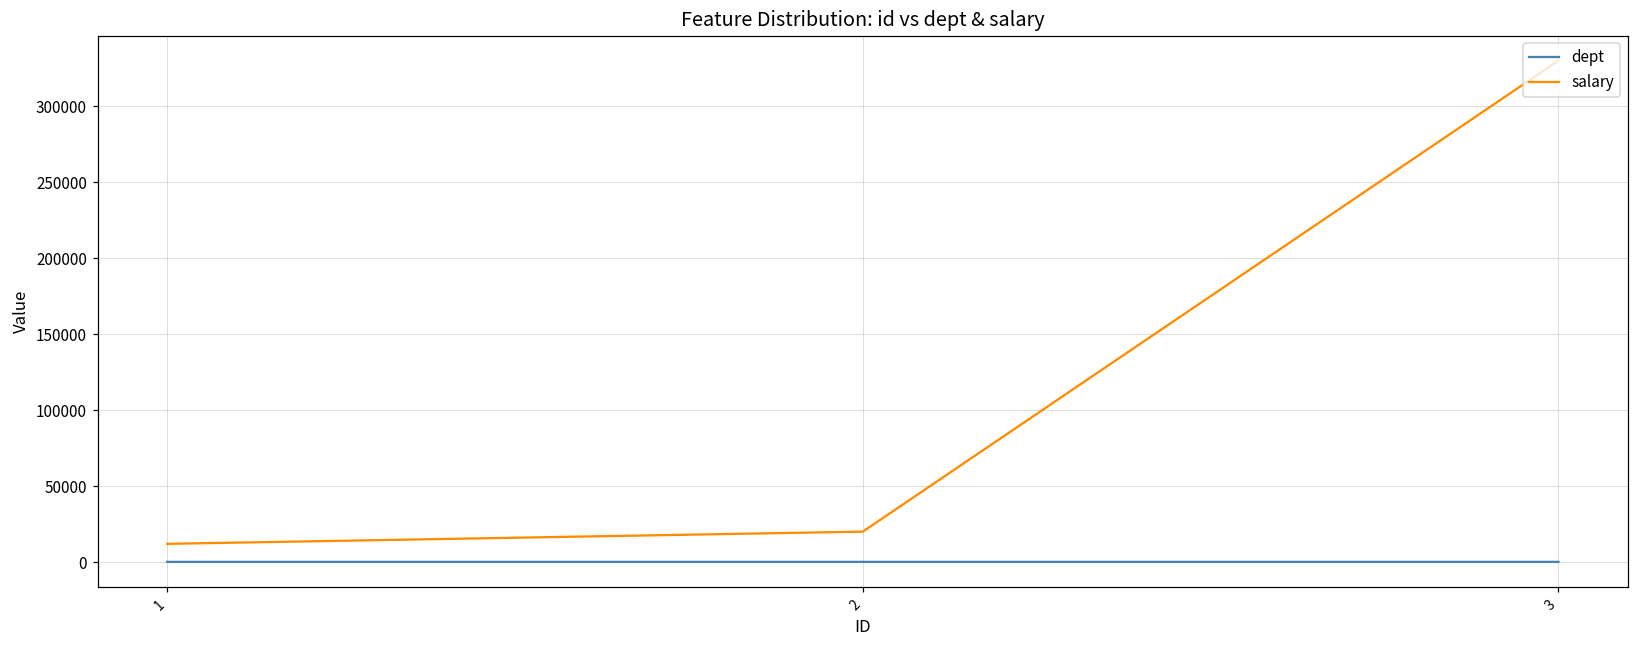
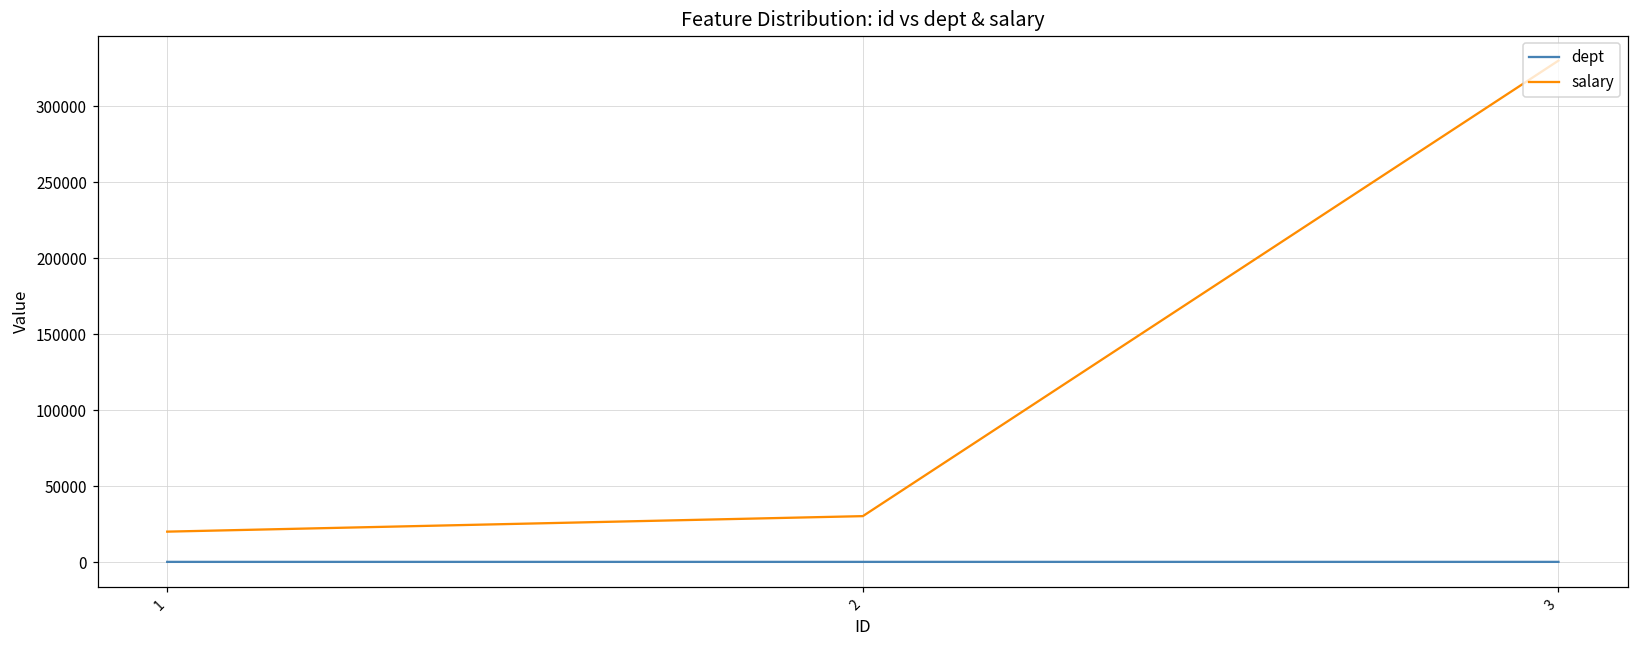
salary, 1: 12000 -> 20000
salary, 2: 20000 -> 30000
